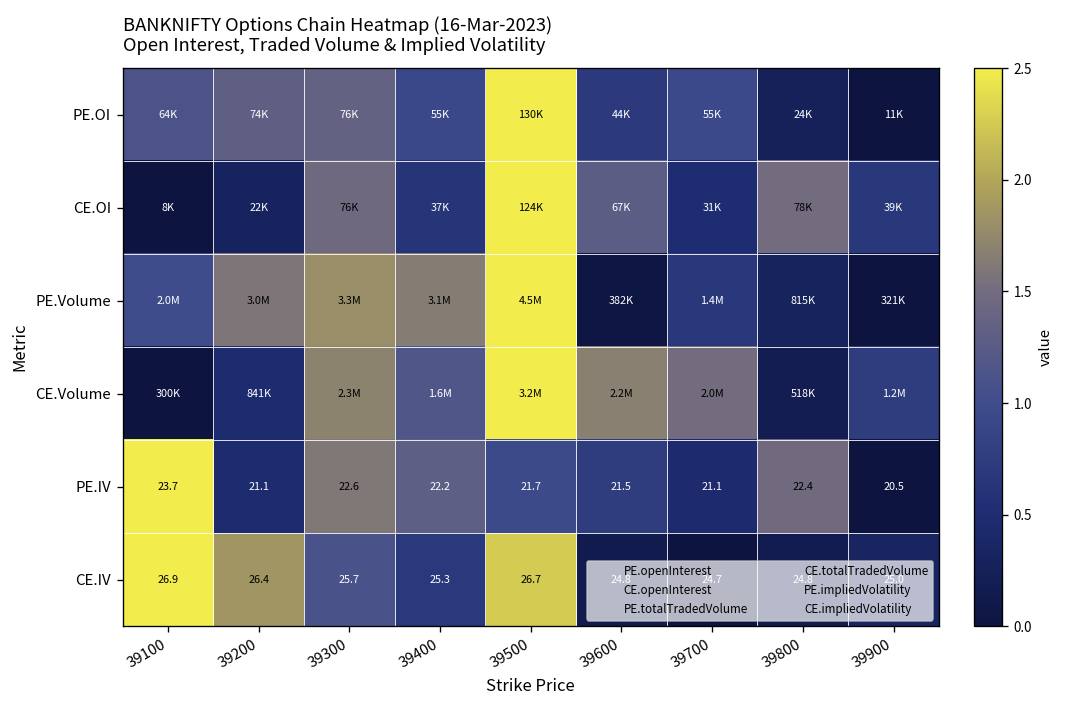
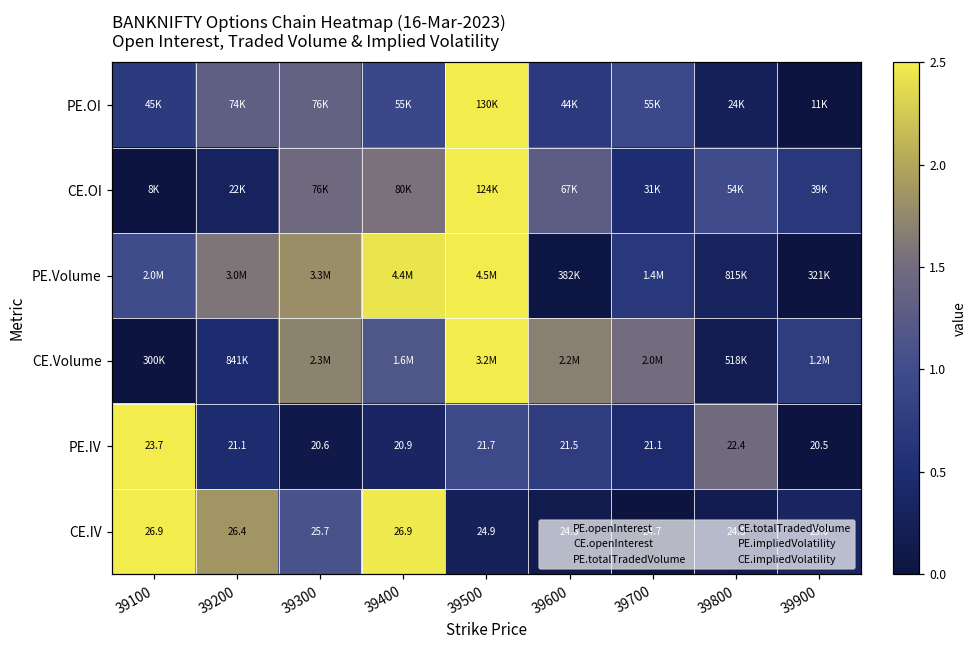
PE.OI, 39100: 64K -> 45K
CE.OI, 39400: 37K -> 80K
CE.OI, 39800: 78K -> 54K
PE.Volume, 39400: 3.1M -> 4.4M
PE.IV, 39300: 22.6 -> 20.6
PE.IV, 39400: 22.2 -> 20.9
CE.IV, 39400: 25.3 -> 26.9
CE.IV, 39500: 26.7 -> 24.9
